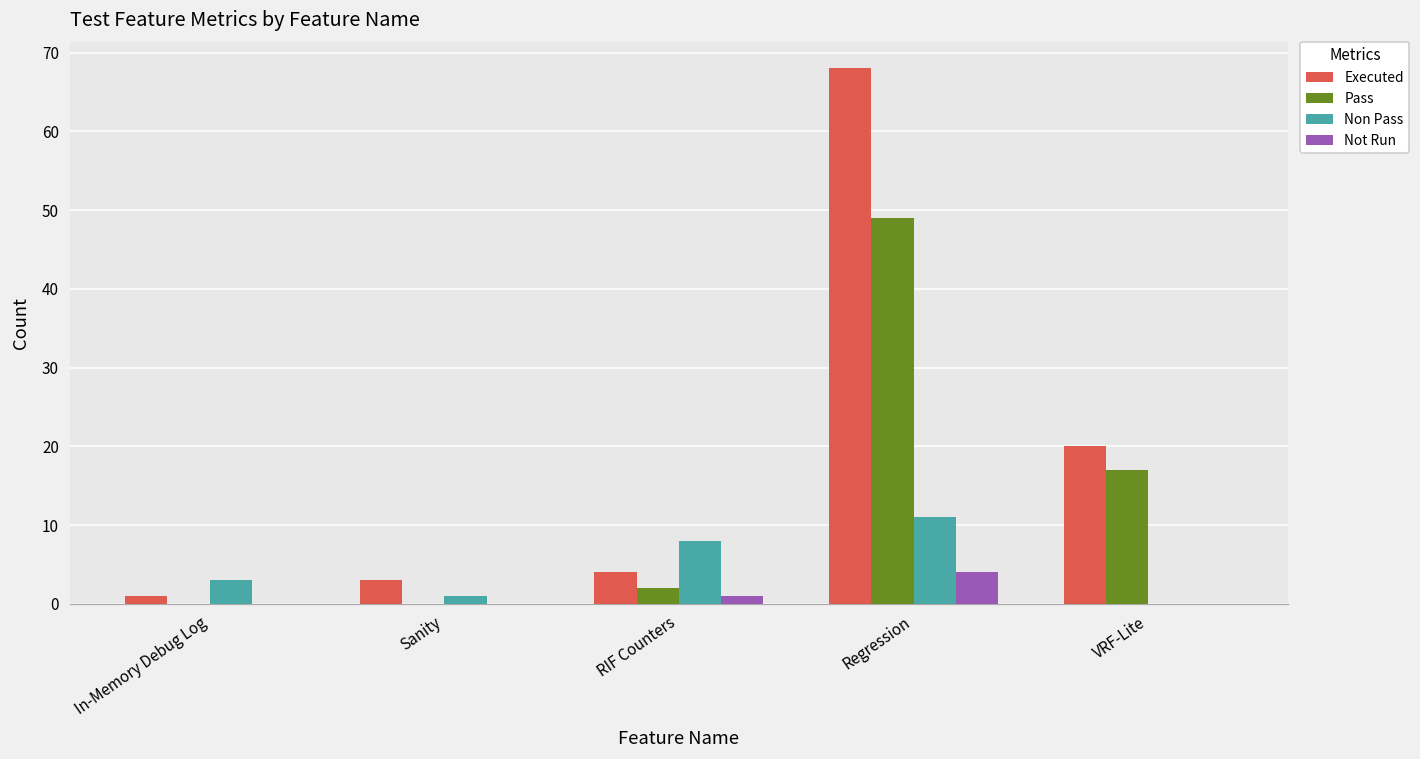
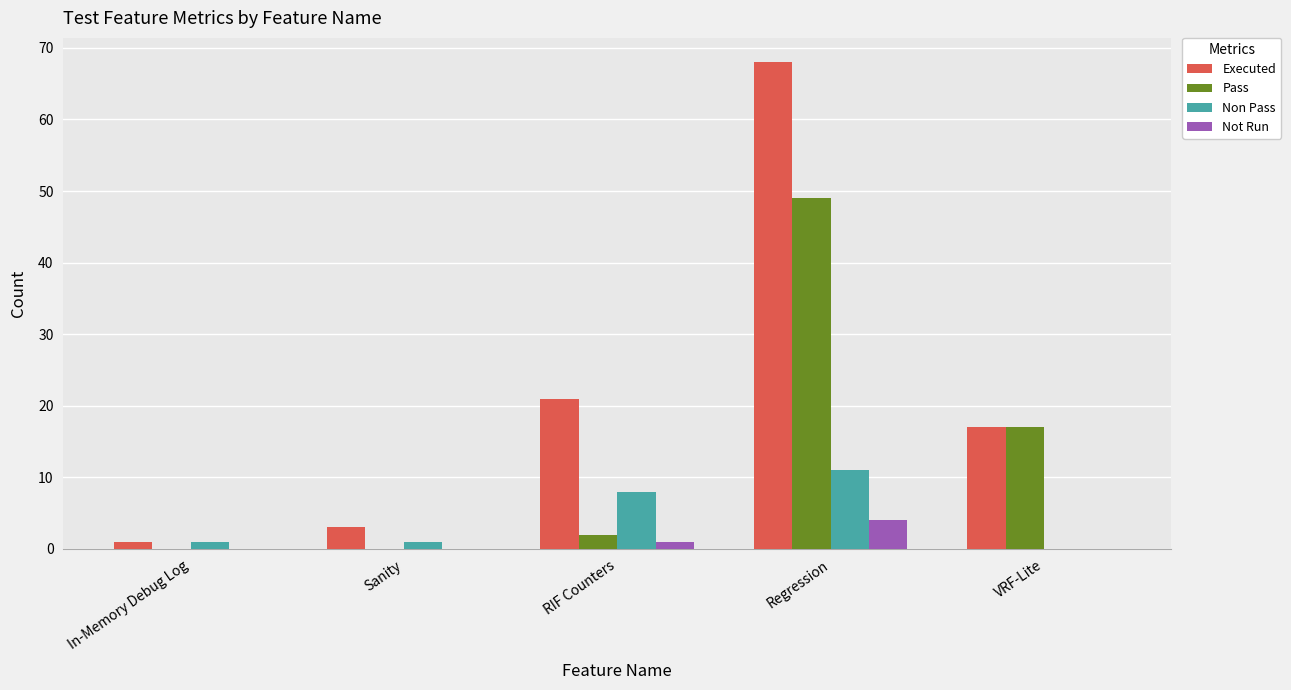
Non Pass, In-Memory Debug Log: 3 -> 1
Executed, RIF Counters: 4 -> 21
Executed, VRF-Lite: 20 -> 17
